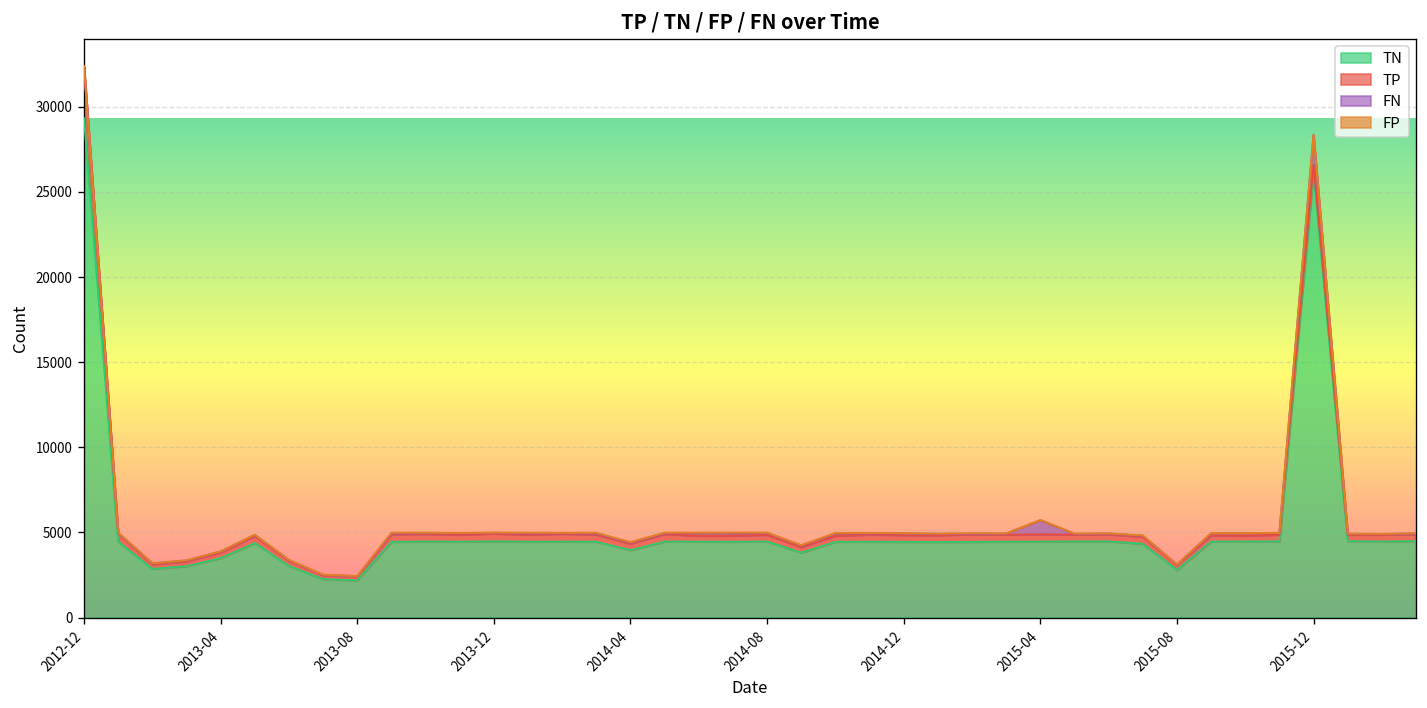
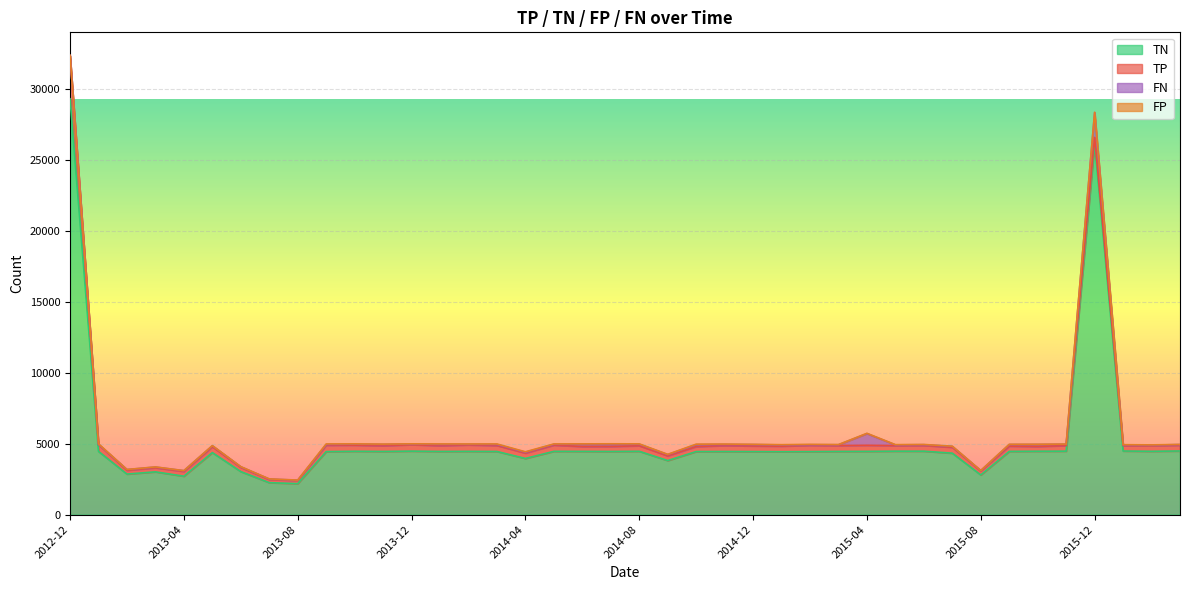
TN, 2013-04: 3500 -> 2700
